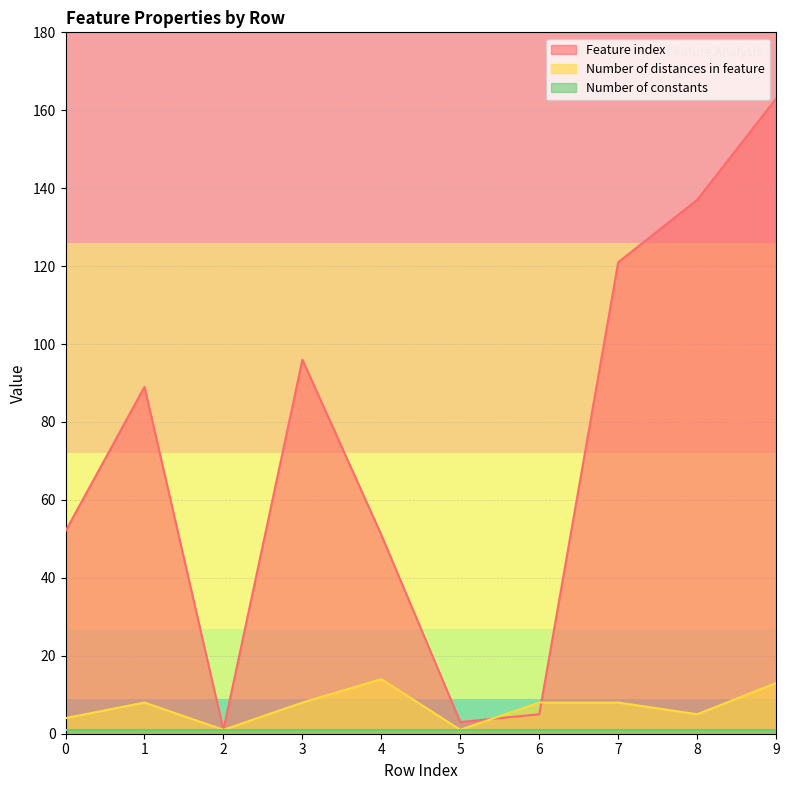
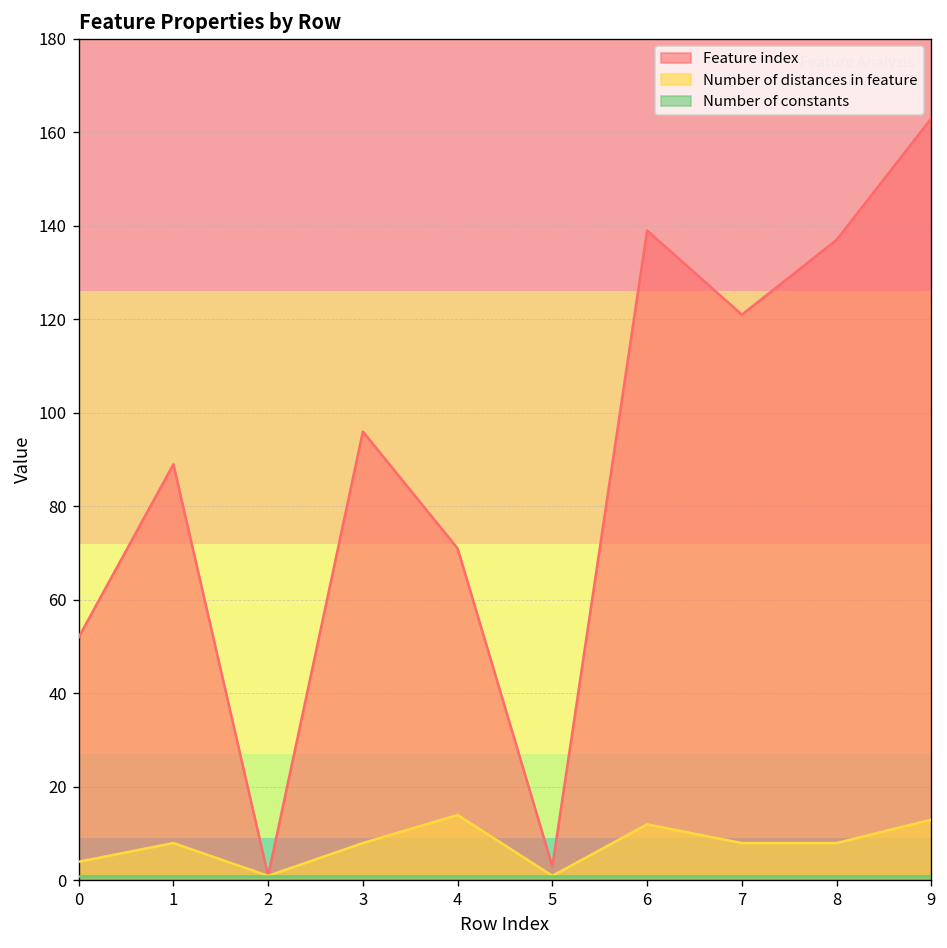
Feature index, 4: 51 -> 71
Feature index, 6: 5 -> 139
Number of distances in feature, 6: 8 -> 12
Number of distances in feature, 8: 5 -> 8
